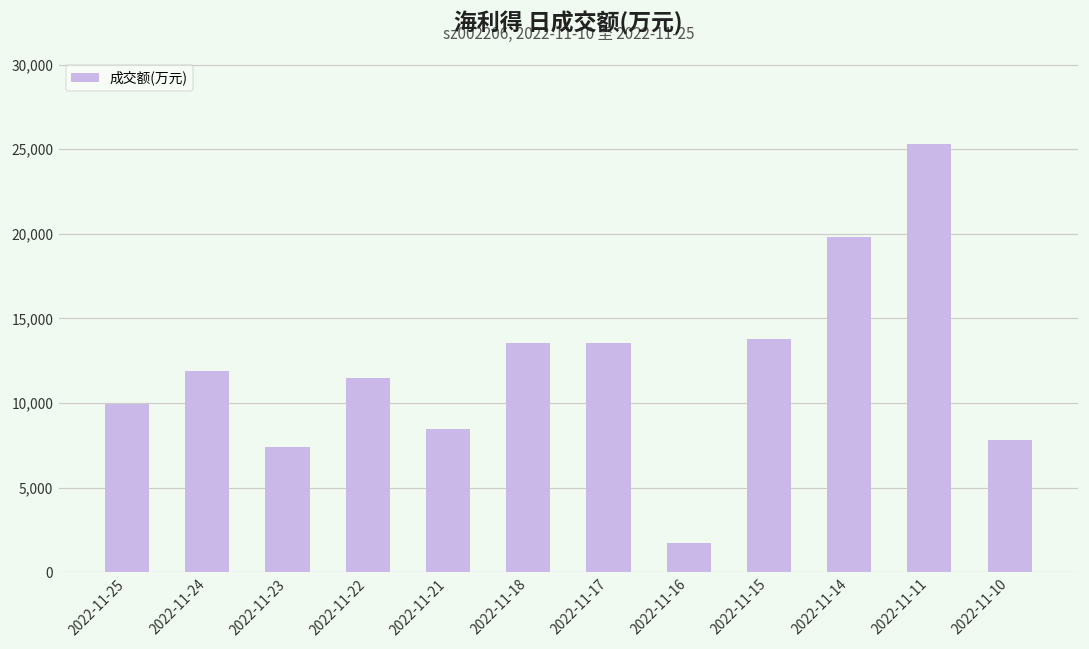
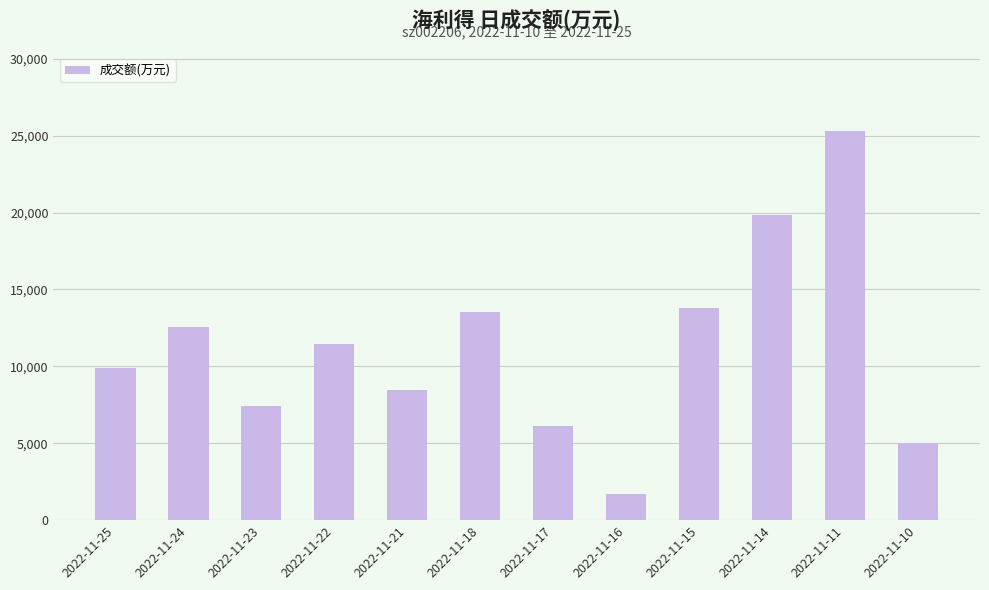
2022-11-24: 11,900 -> 12,600
2022-11-17: 13,500 -> 6,100
2022-11-10: 7,800 -> 5,000
